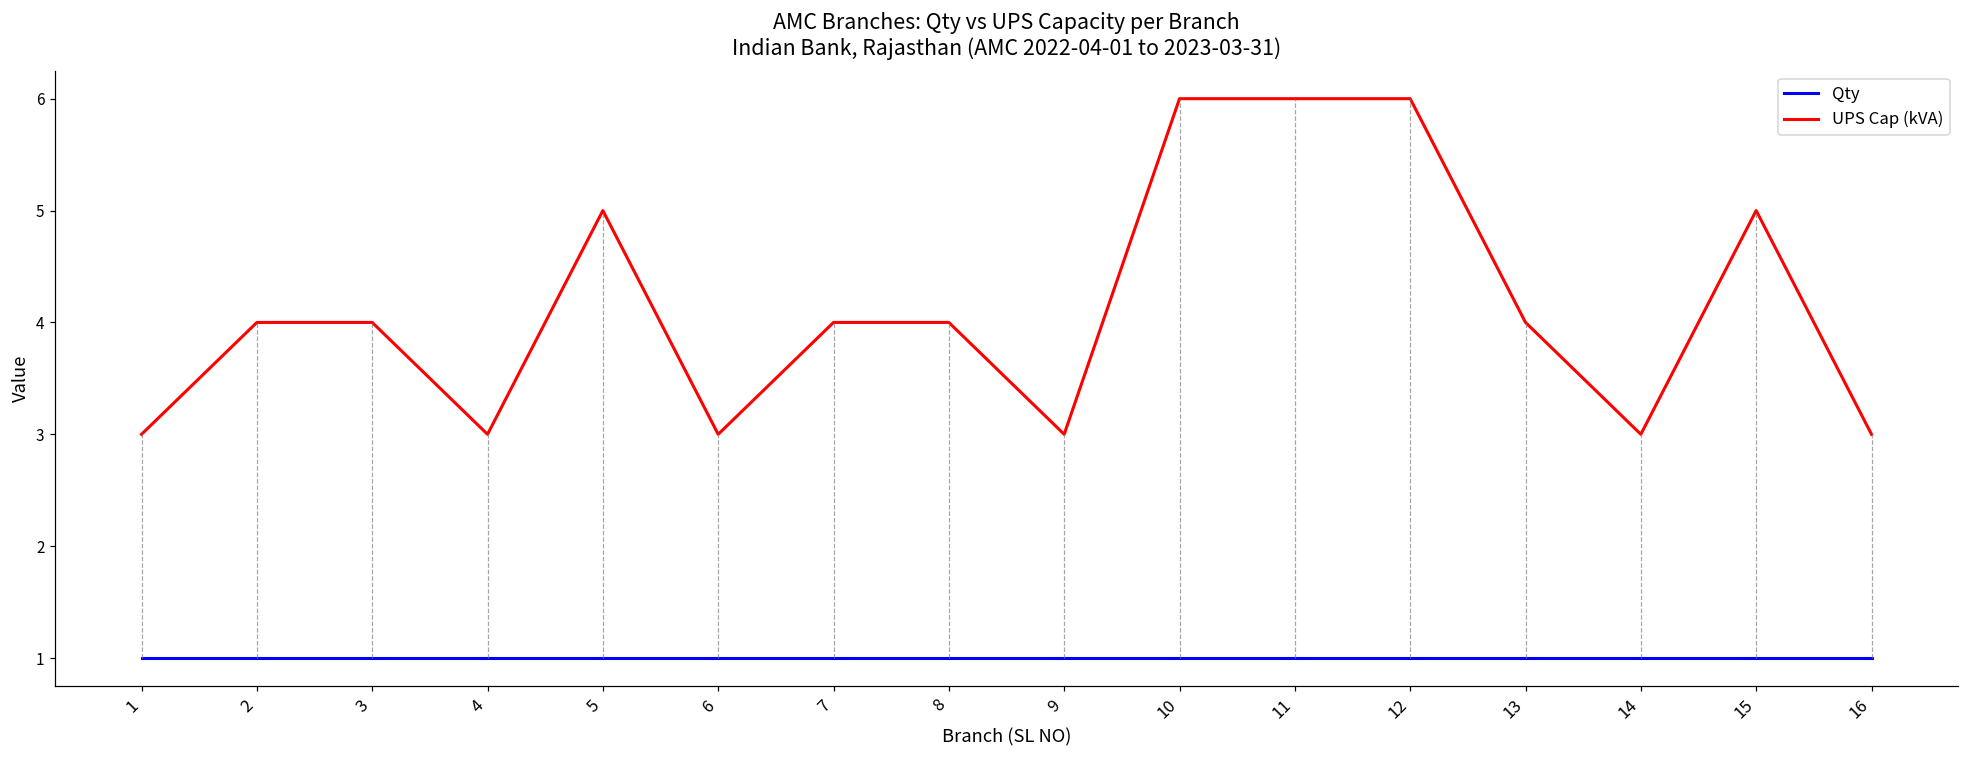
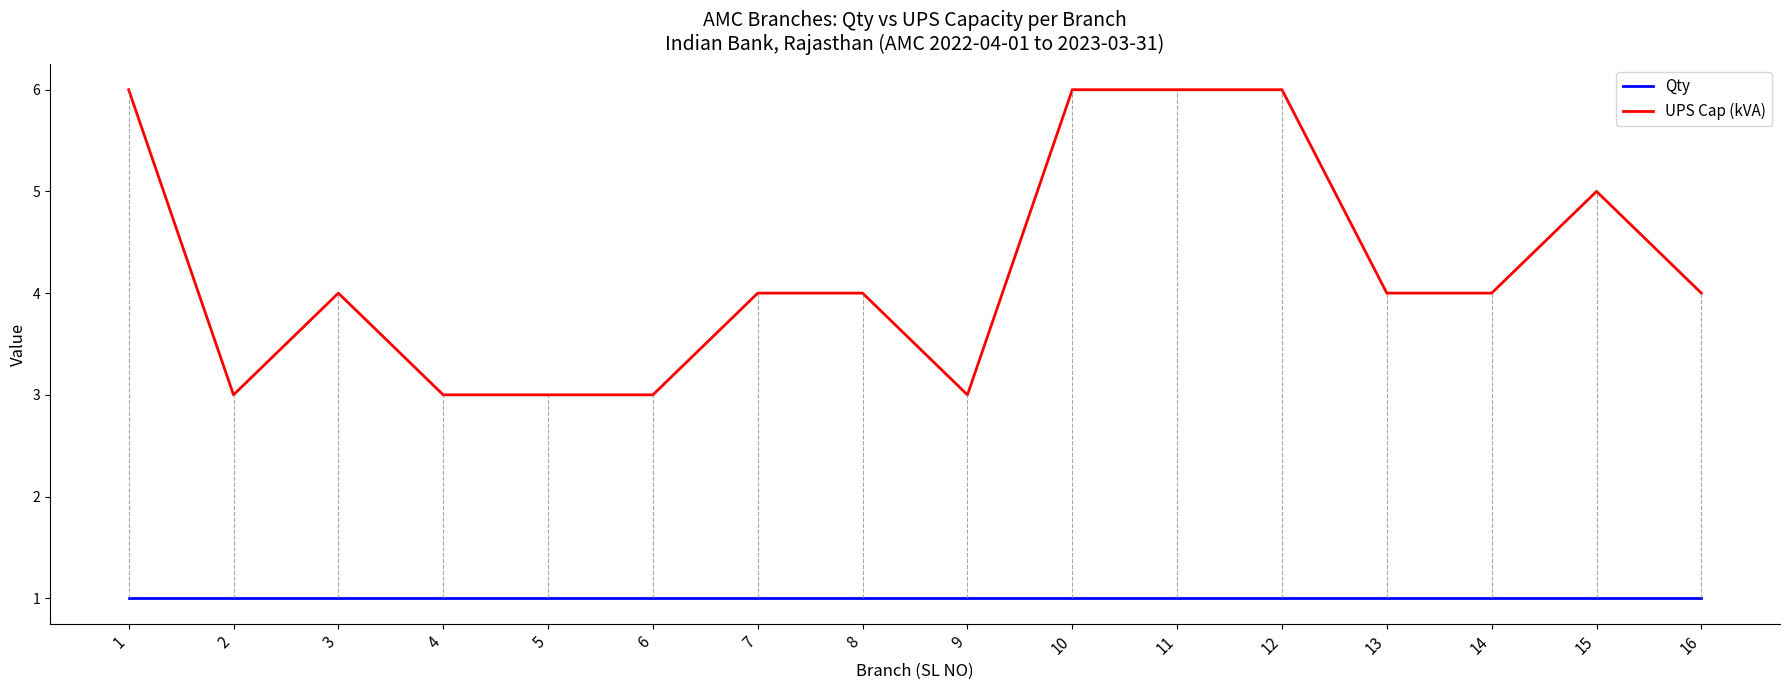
UPS Cap (kVA), 1: 3 -> 6
UPS Cap (kVA), 2: 4 -> 3
UPS Cap (kVA), 5: 5 -> 3
UPS Cap (kVA), 14: 3 -> 4
UPS Cap (kVA), 16: 3 -> 4
